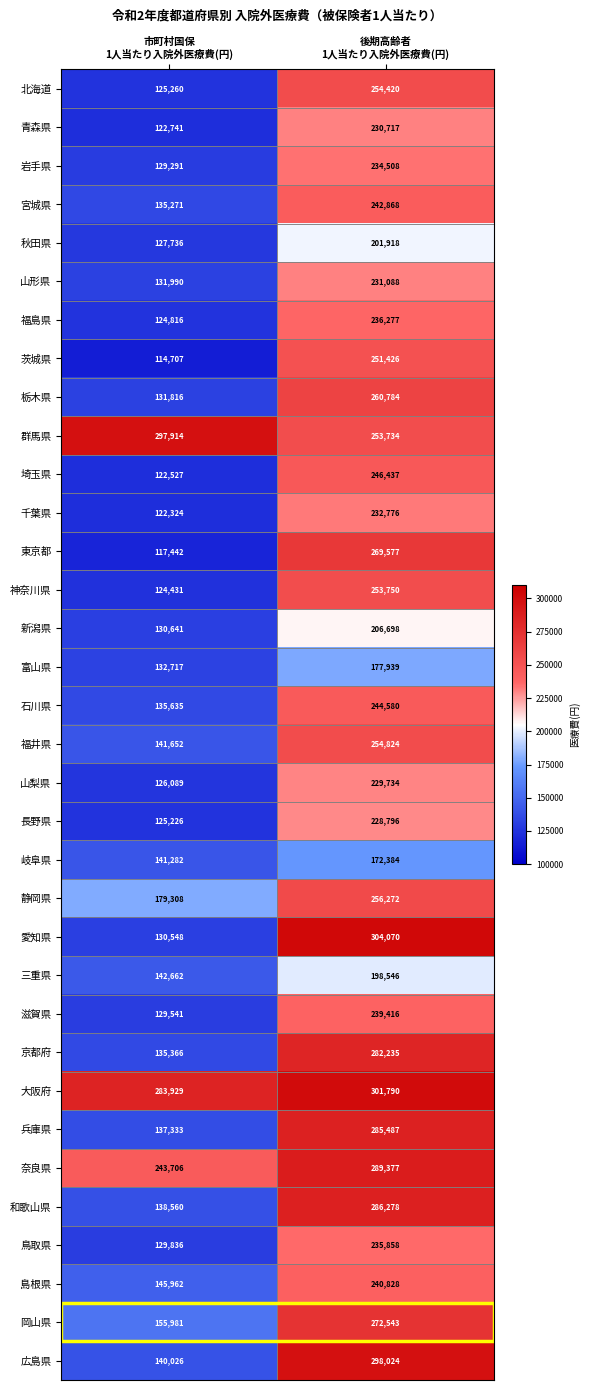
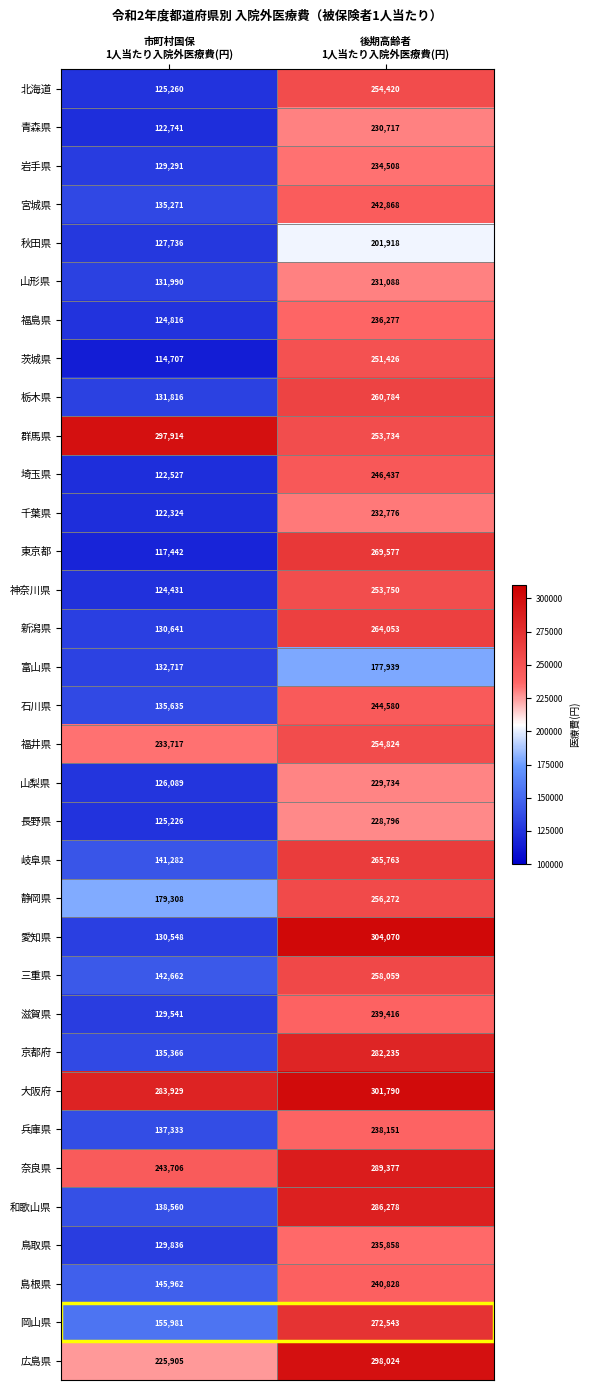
新潟県, 後期高齢者 1人当たり入院外医療費(円): 206,698 -> 264,053
福井県, 市町村国保 1人当たり入院外医療費(円): 141,652 -> 233,717
岐阜県, 後期高齢者 1人当たり入院外医療費(円): 172,384 -> 265,763
三重県, 後期高齢者 1人当たり入院外医療費(円): 198,546 -> 258,059
兵庫県, 後期高齢者 1人当たり入院外医療費(円): 285,487 -> 238,151
広島県, 市町村国保 1人当たり入院外医療費(円): 140,026 -> 225,905
